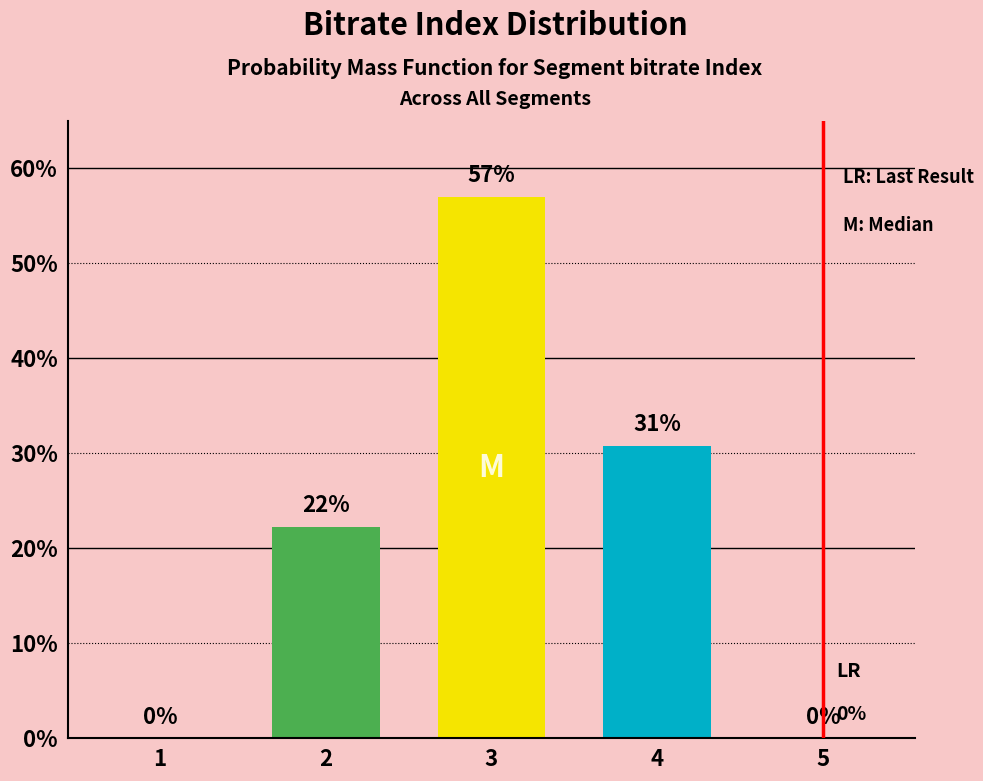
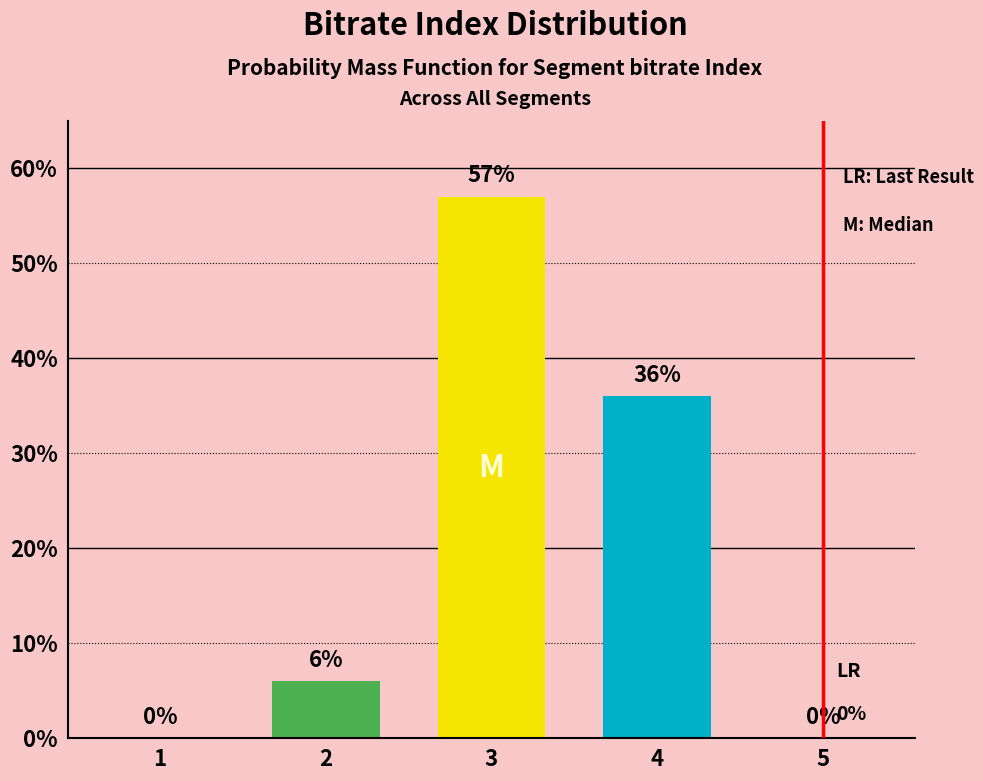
2: 22% -> 6%
4: 31% -> 36%
